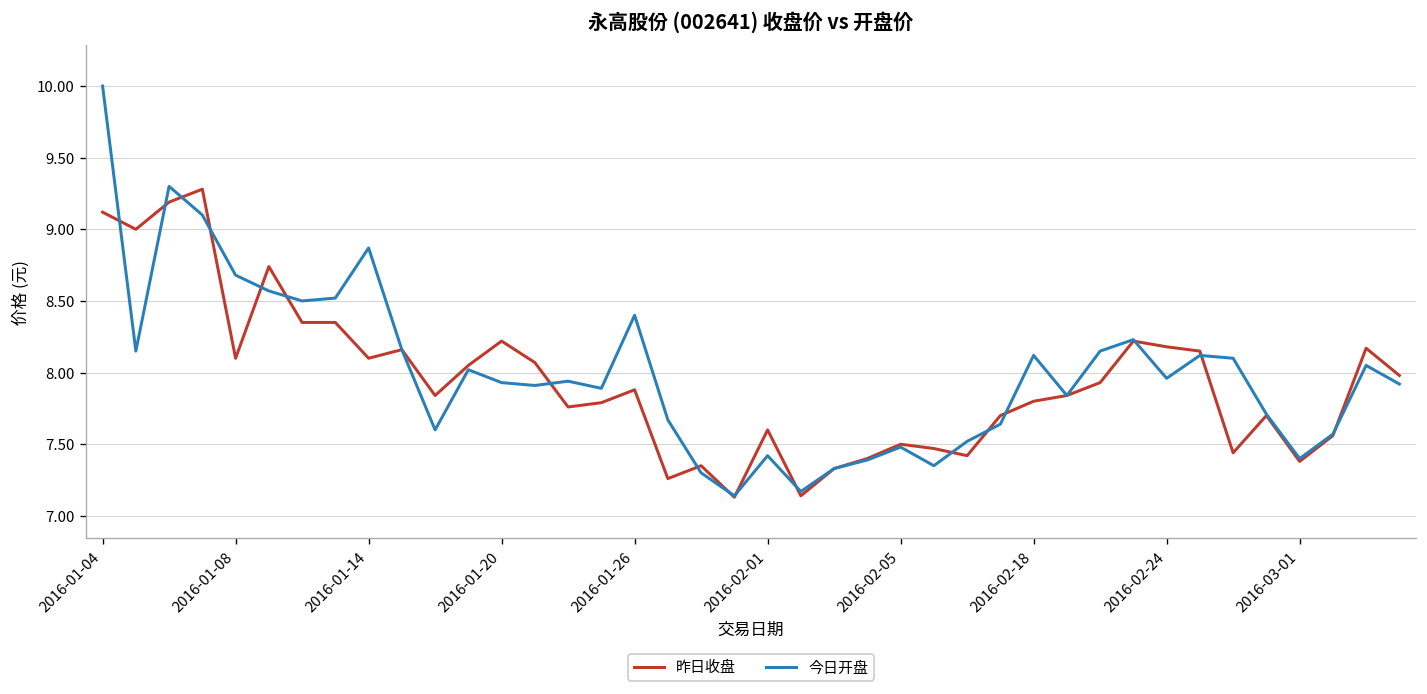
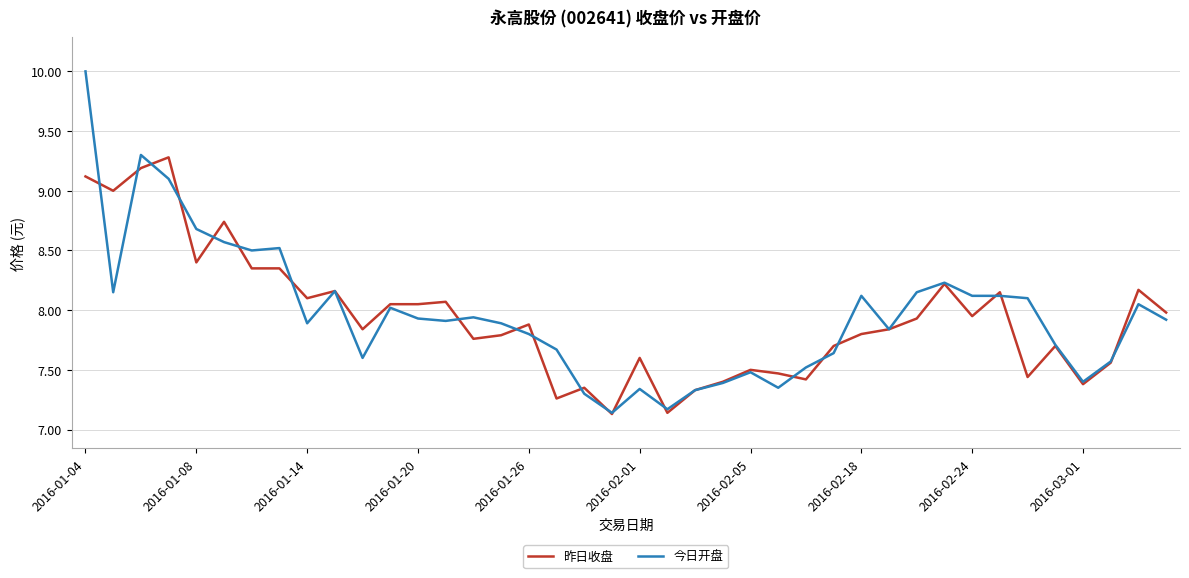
昨日收盘, 2016-01-08: 8.1 -> 8.4
今日开盘, 2016-01-14: 8.87 -> 7.89
昨日收盘, 2016-01-20: 8.22 -> 8.05
今日开盘, 2016-01-26: 8.4 -> 7.8
今日开盘, 2016-02-01: 7.42 -> 7.34
昨日收盘, 2016-02-24: 8.18 -> 7.95
今日开盘, 2016-02-24: 7.96 -> 8.12
